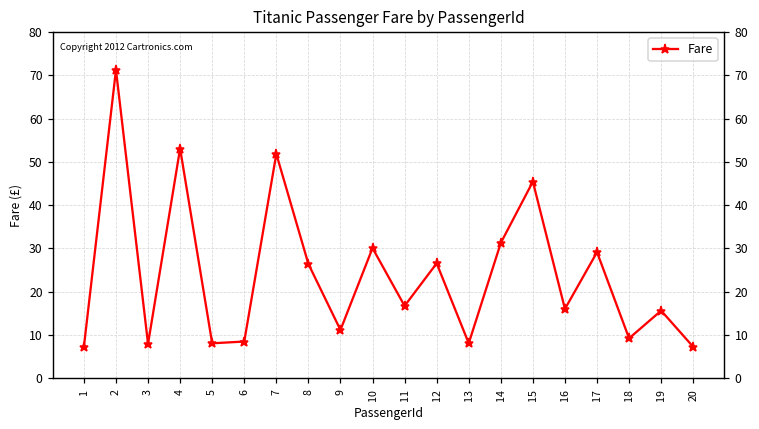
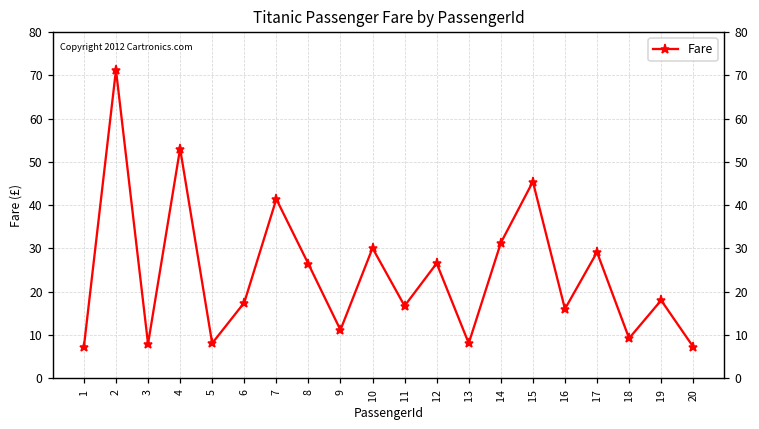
6: 8 -> 17
7: 52 -> 41
19: 16 -> 18
